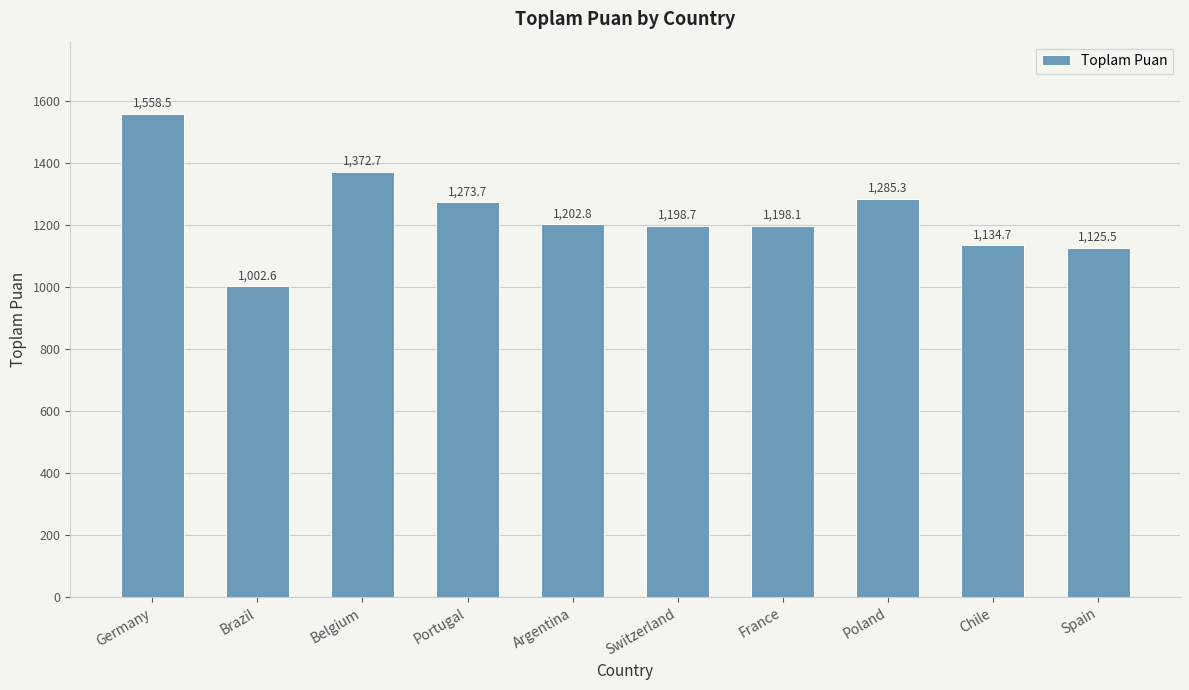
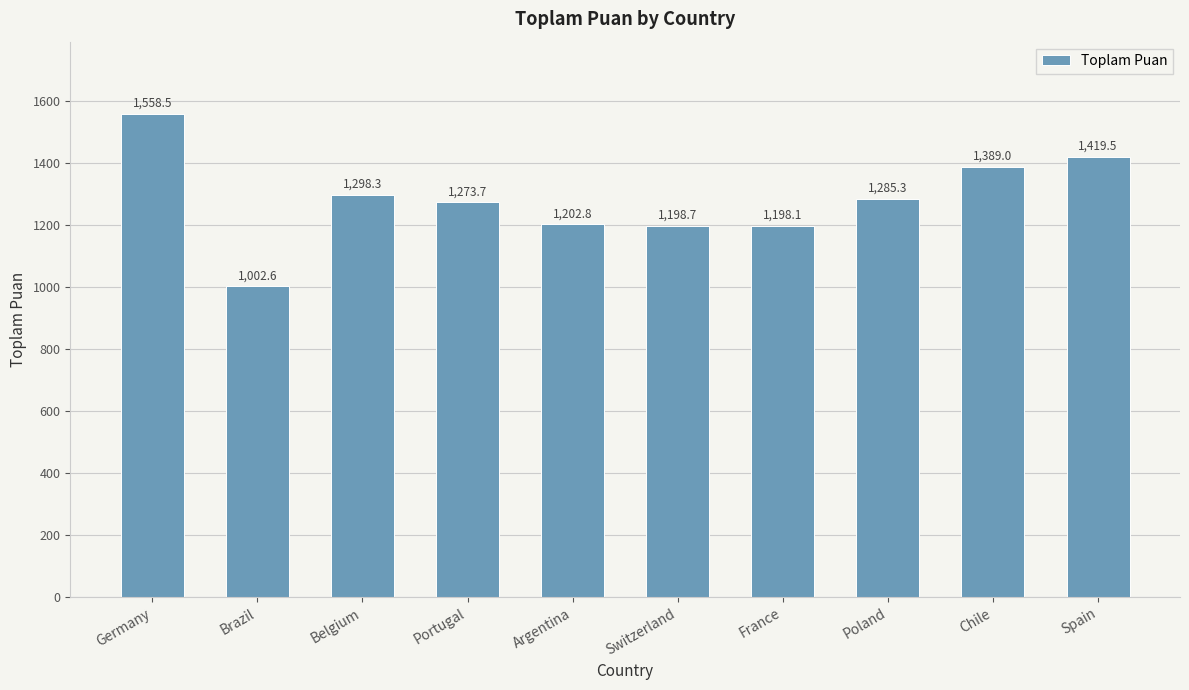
Belgium: 1,372.7 -> 1,298.3
Chile: 1,134.7 -> 1,389.0
Spain: 1,125.5 -> 1,419.5
